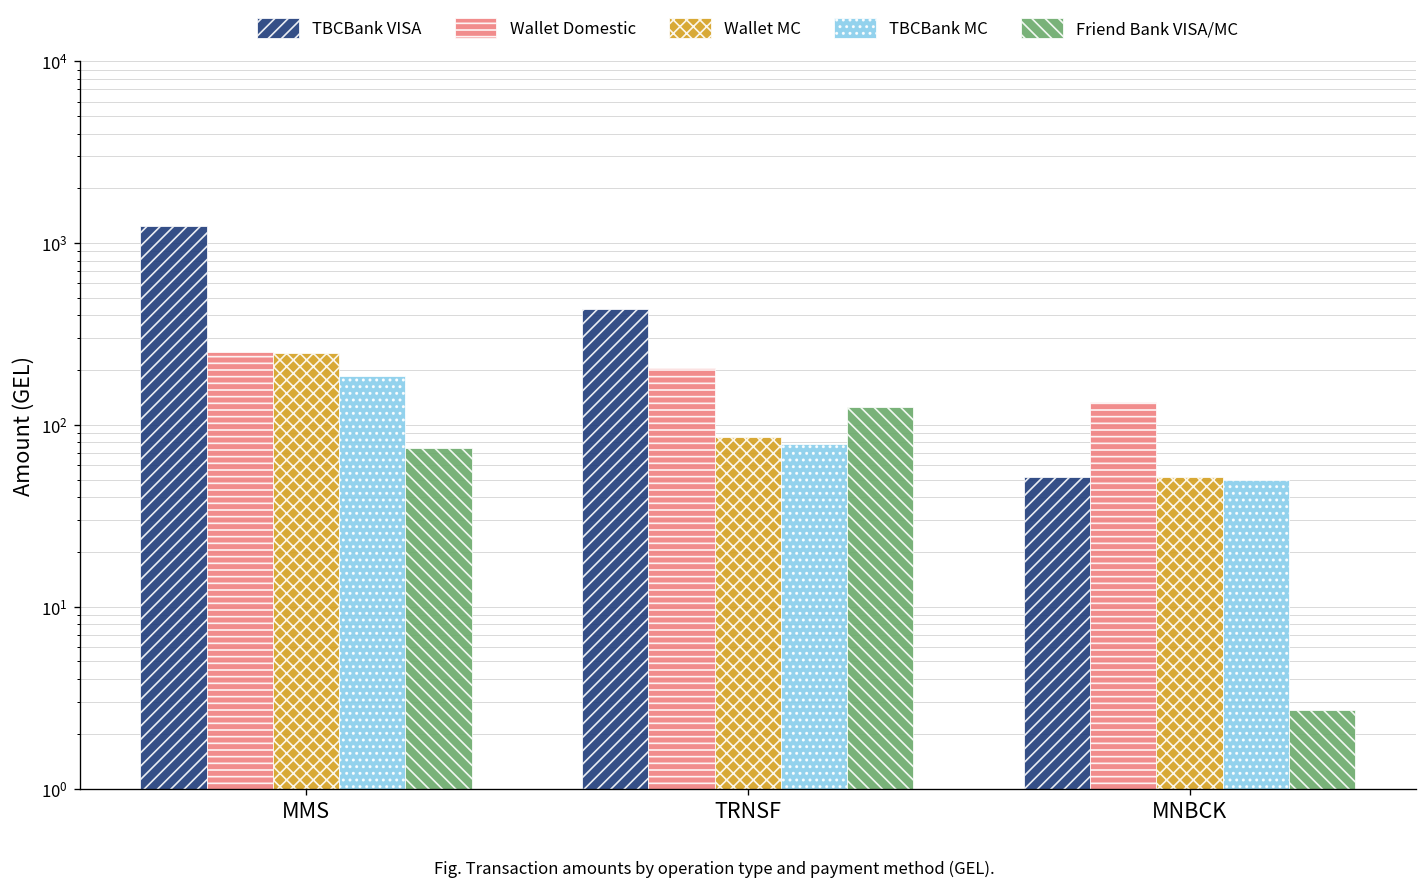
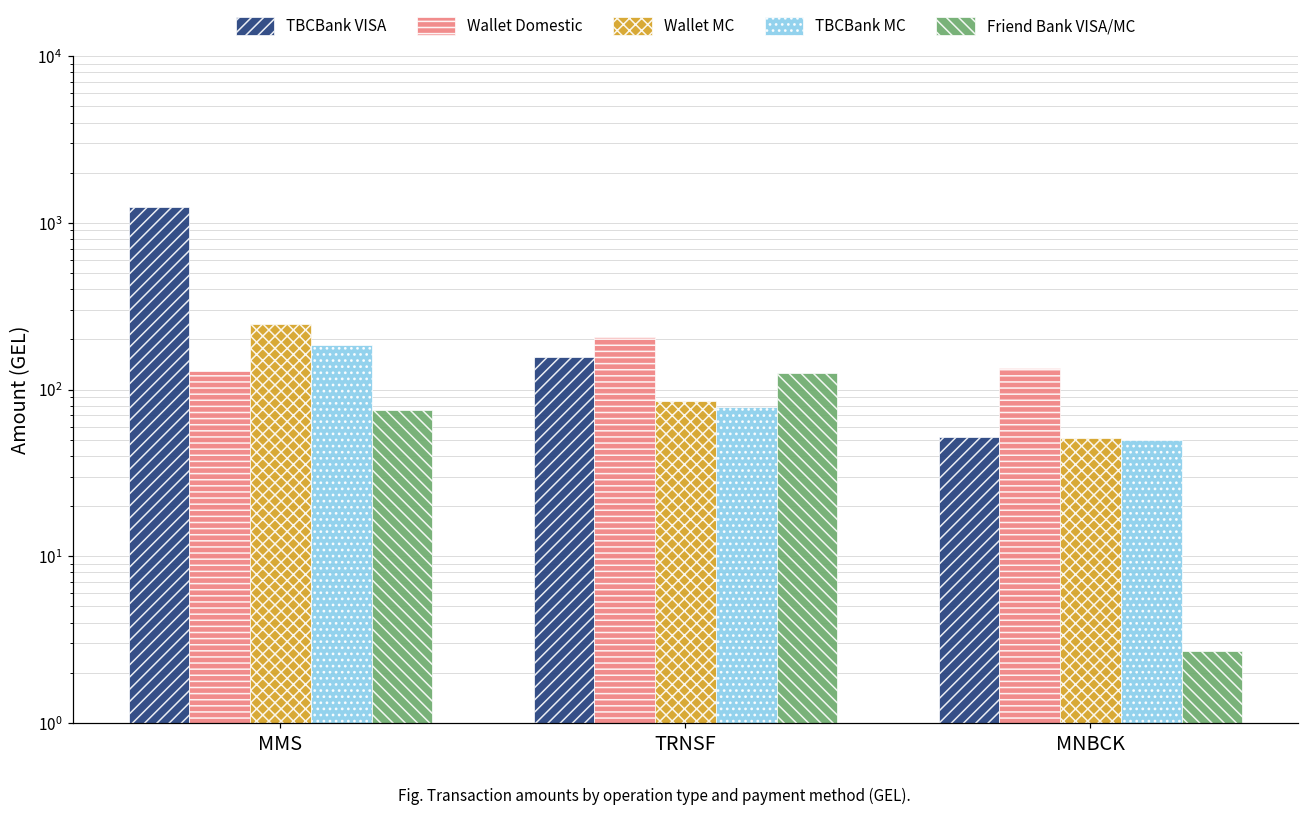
Wallet Domestic, MMS: 250 -> 130
TBCBank VISA, TRNSF: 440 -> 160
